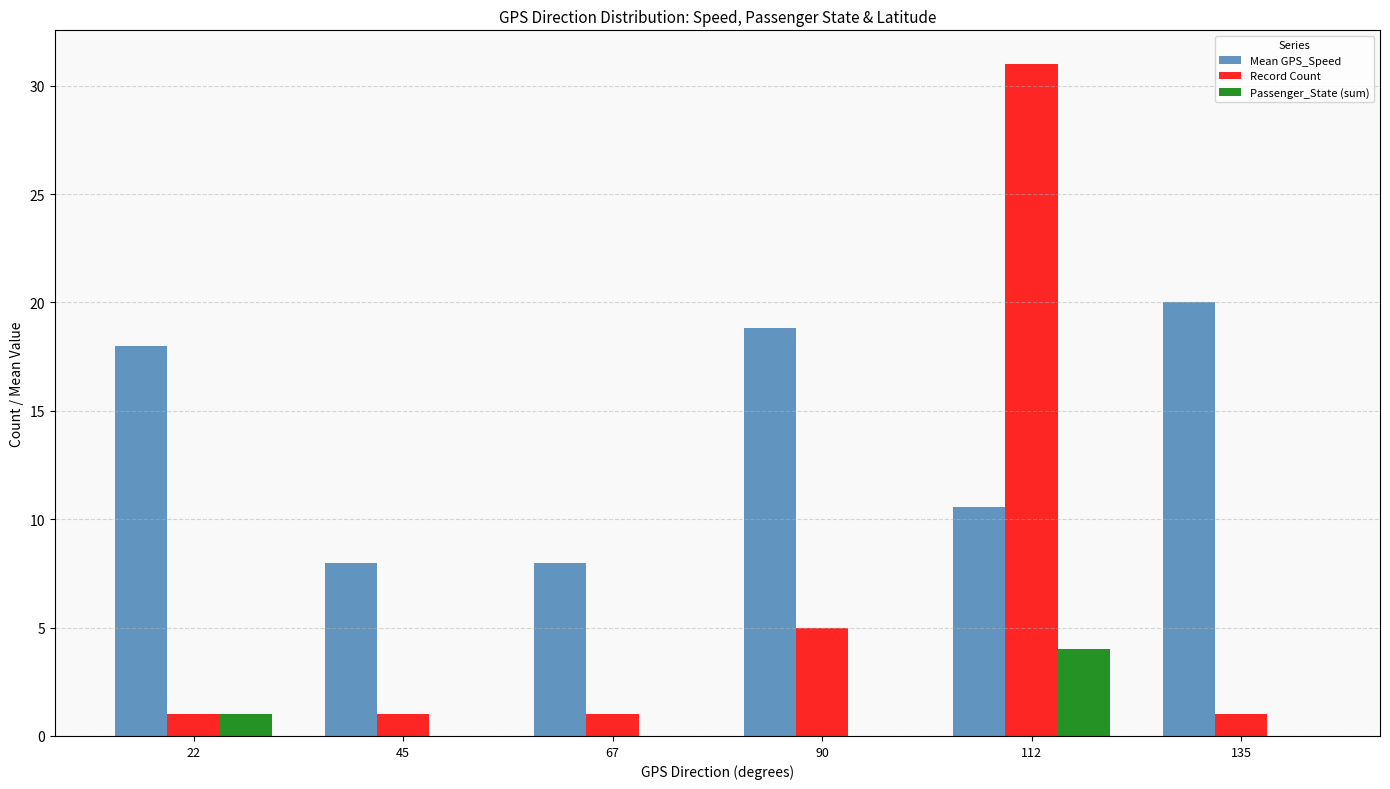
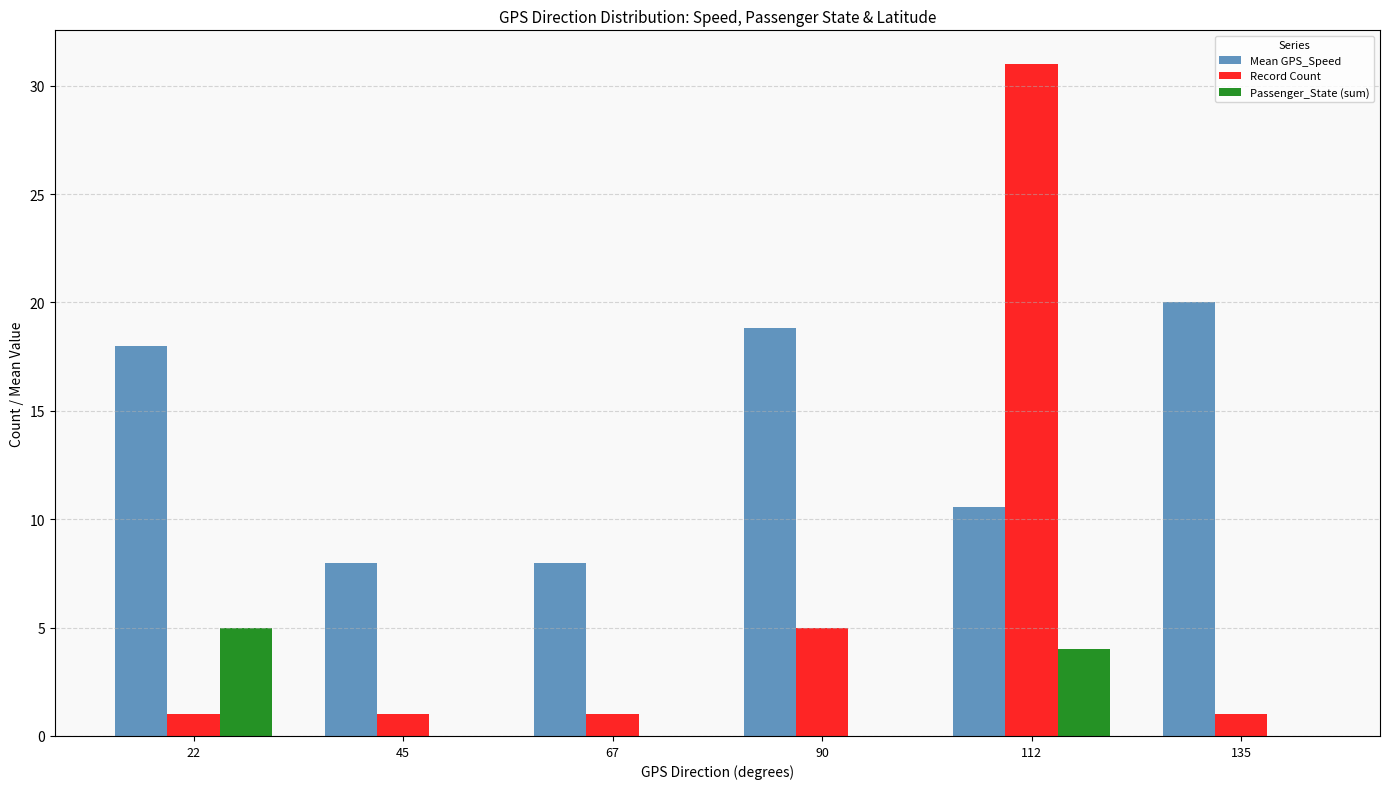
Passenger_State (sum), 22: 1 -> 5
